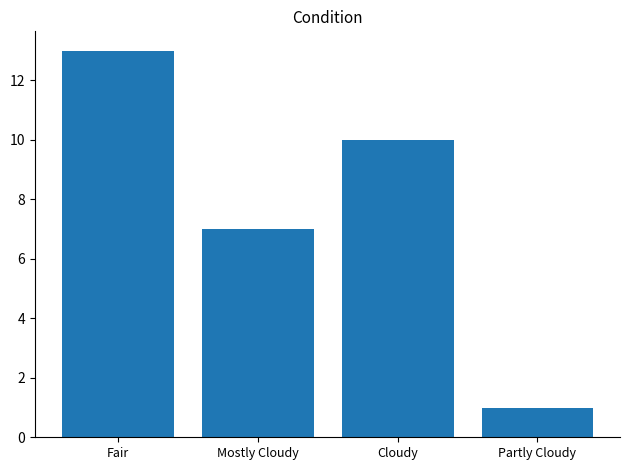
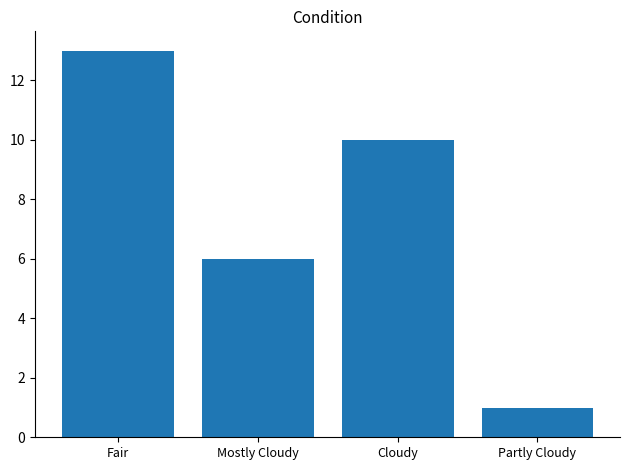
Mostly Cloudy: 7 -> 6
